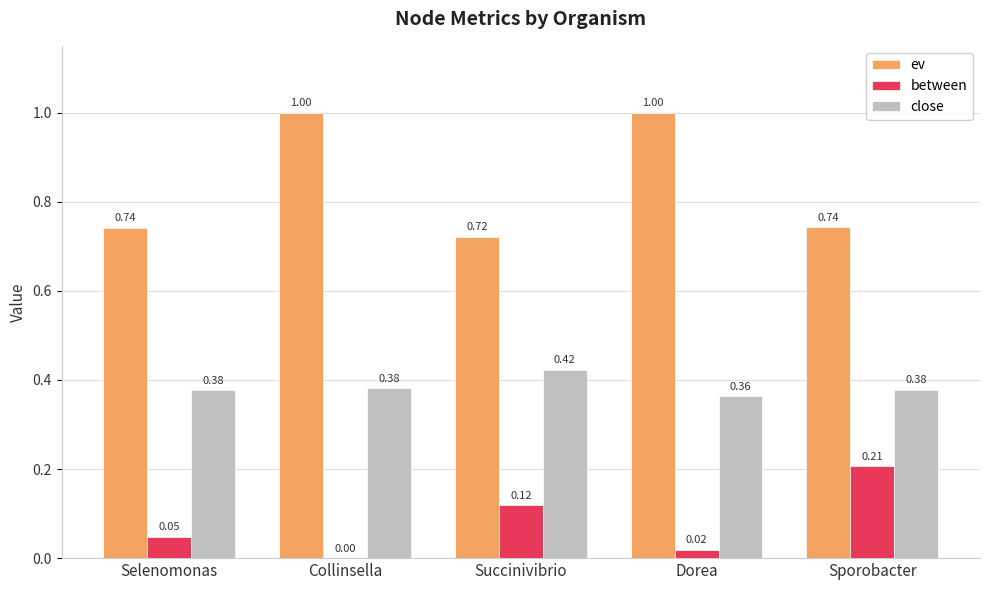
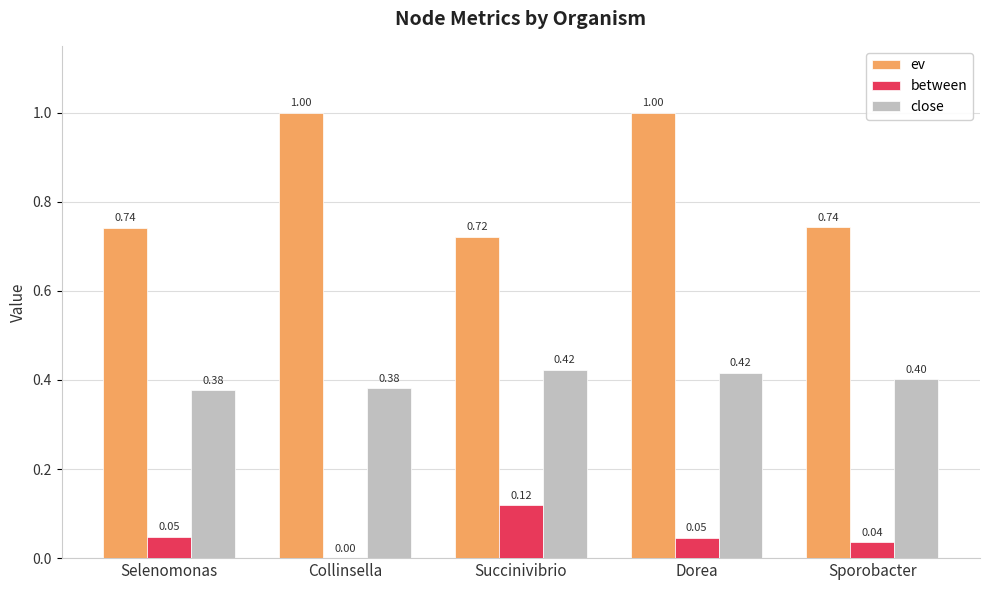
between, Dorea: 0.02 -> 0.05
close, Dorea: 0.36 -> 0.42
between, Sporobacter: 0.21 -> 0.04
close, Sporobacter: 0.38 -> 0.40
